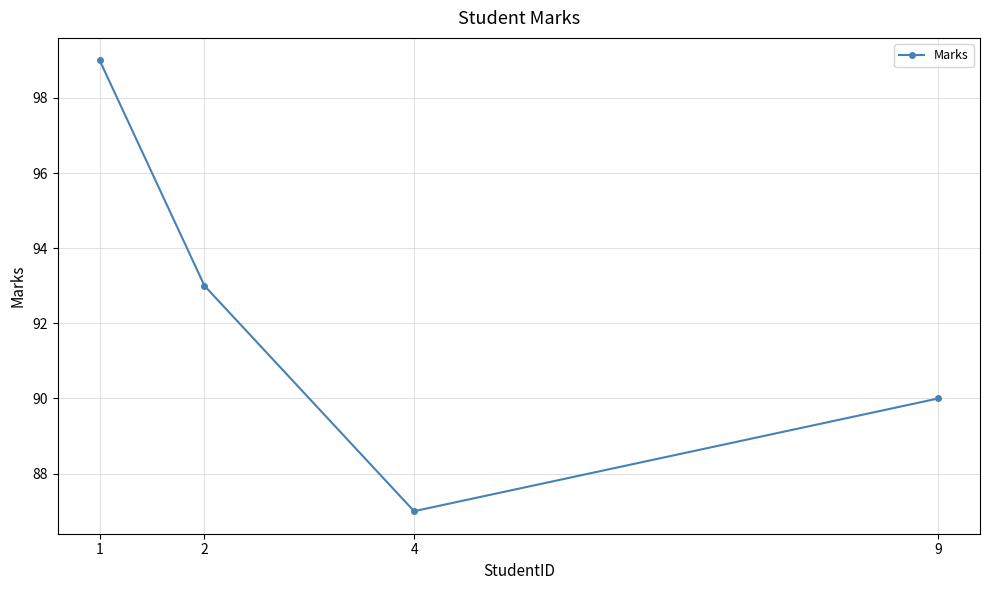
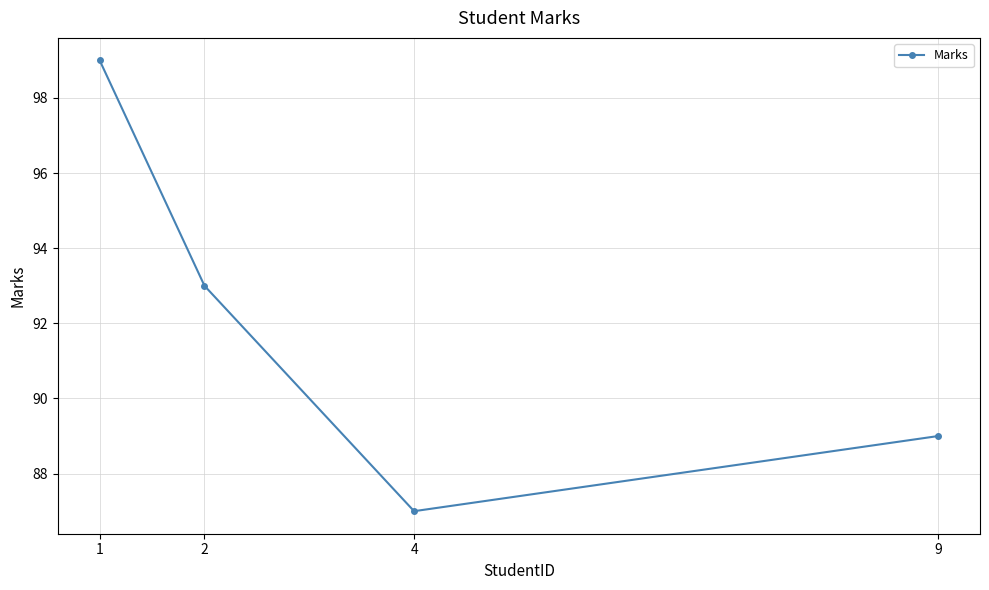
9: 90 -> 89
